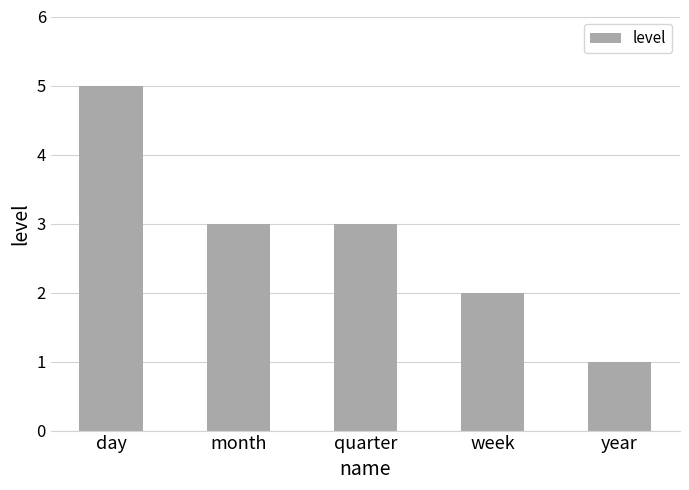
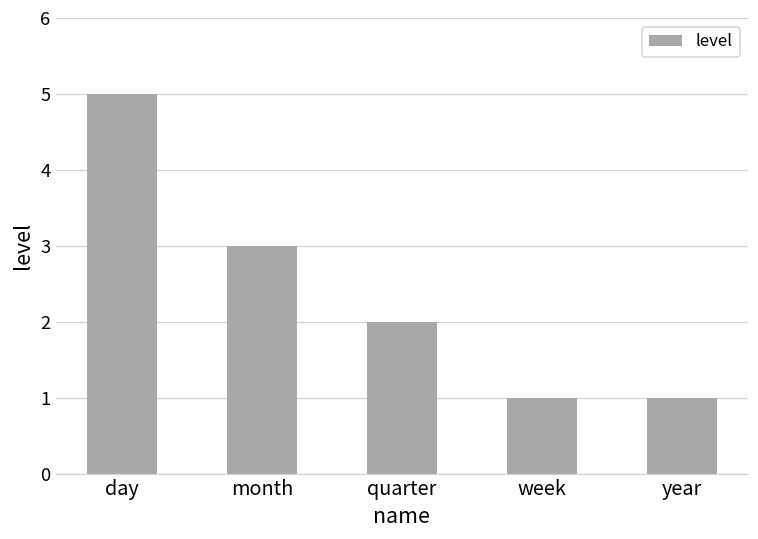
quarter: 3 -> 2
week: 2 -> 1
